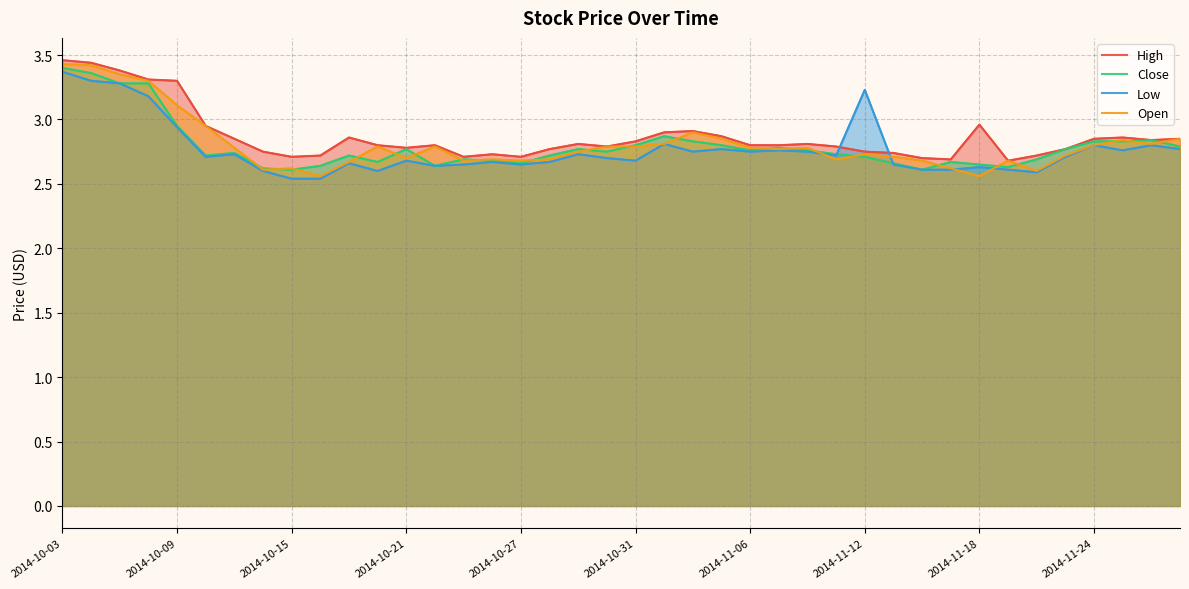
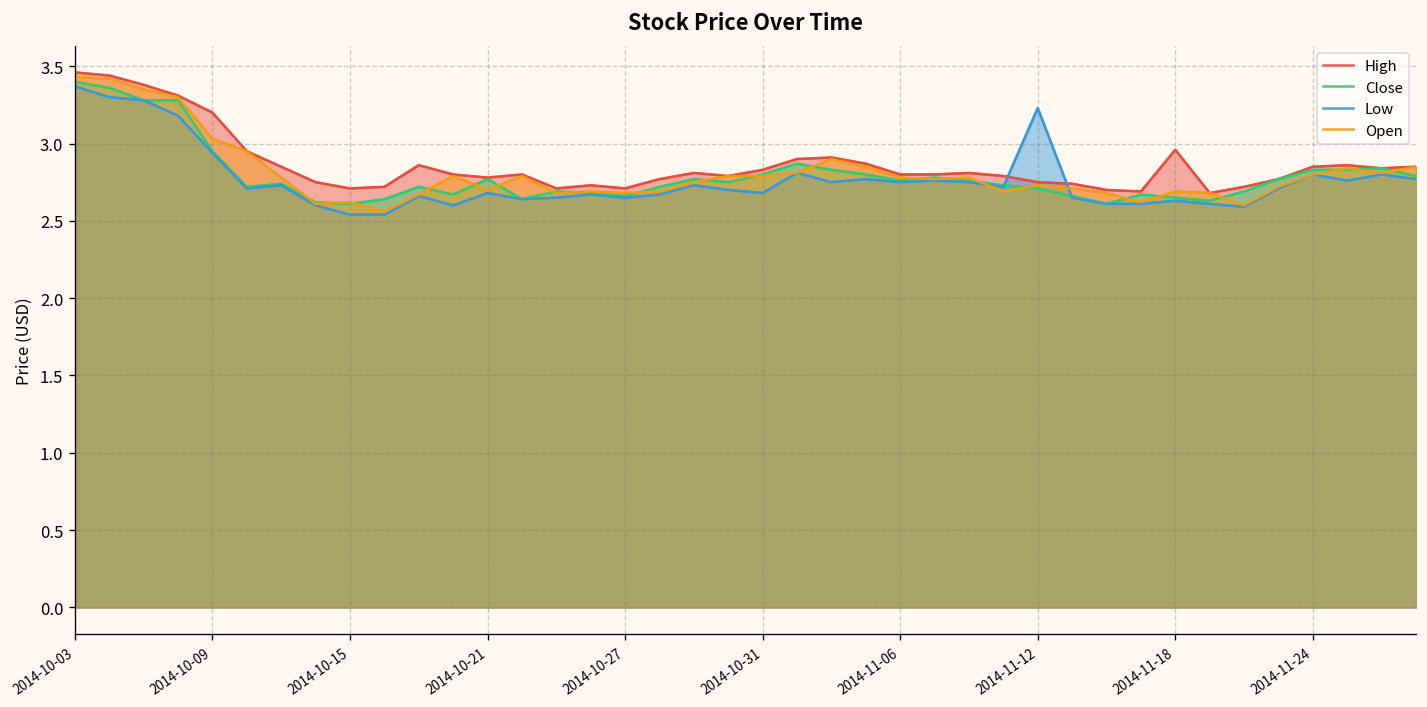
High, 2014-10-09: 3.3 -> 3.2
Open, 2014-10-09: 3.11 -> 3.03
Open, 2014-11-18: 2.56 -> 2.69
